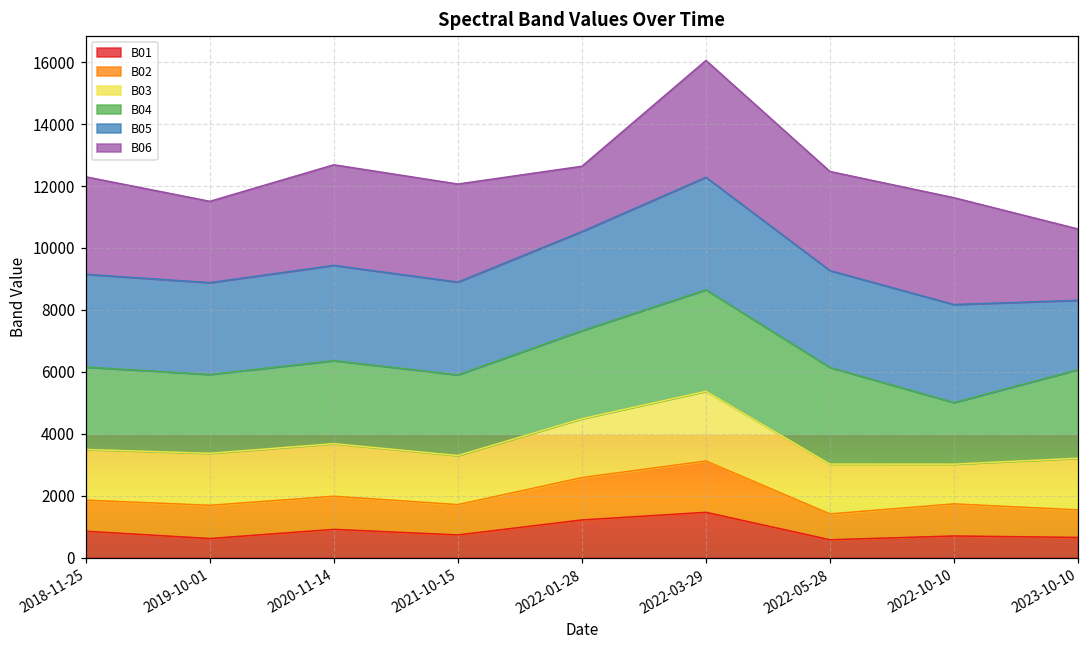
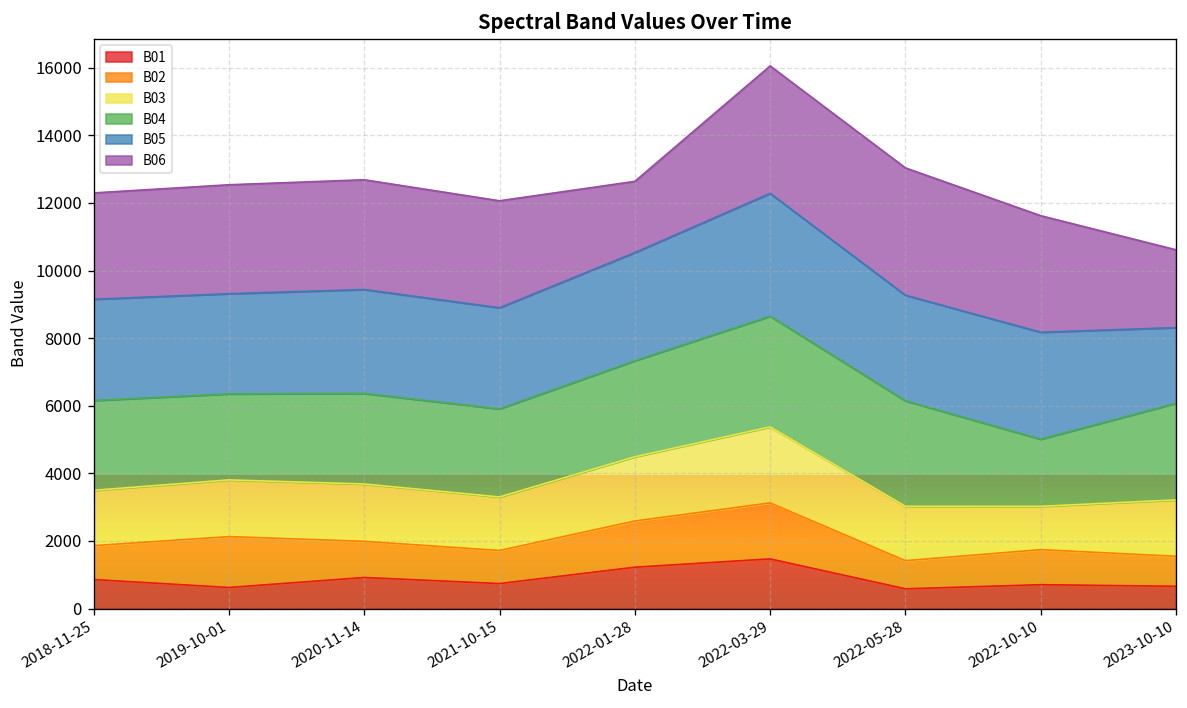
B02, 2019-10-01: 1100 -> 1500
B06, 2019-10-01: 2600 -> 3200
B06, 2022-05-28: 3200 -> 3800
